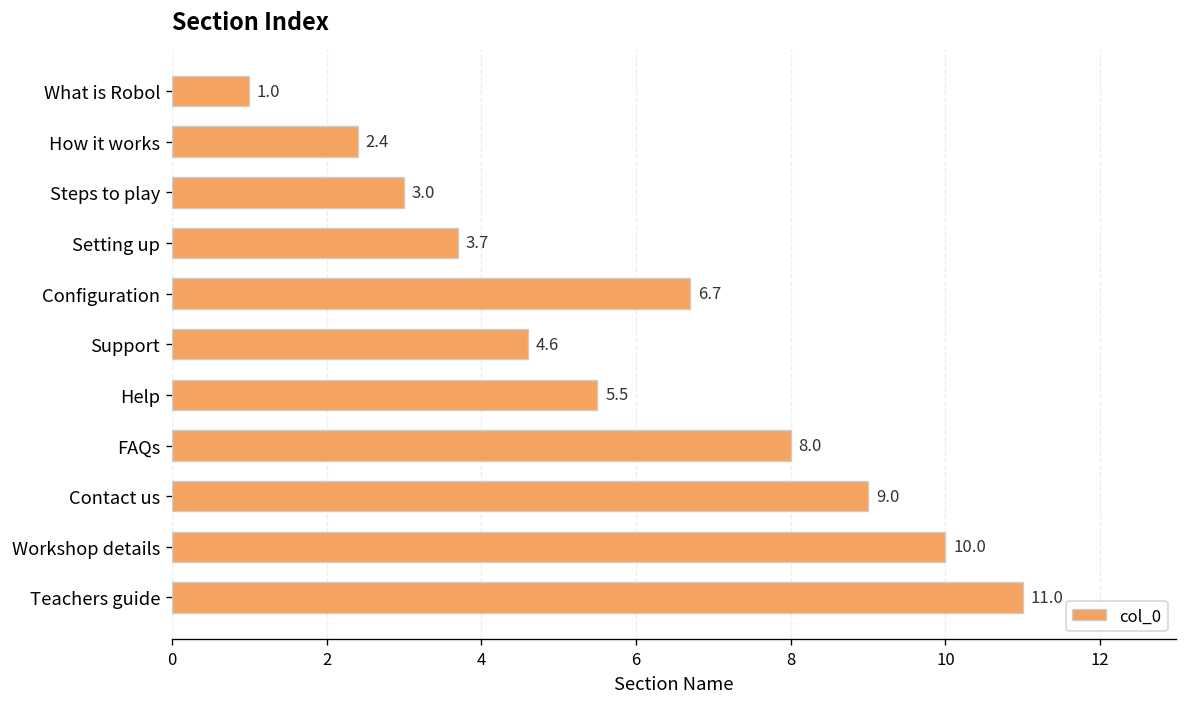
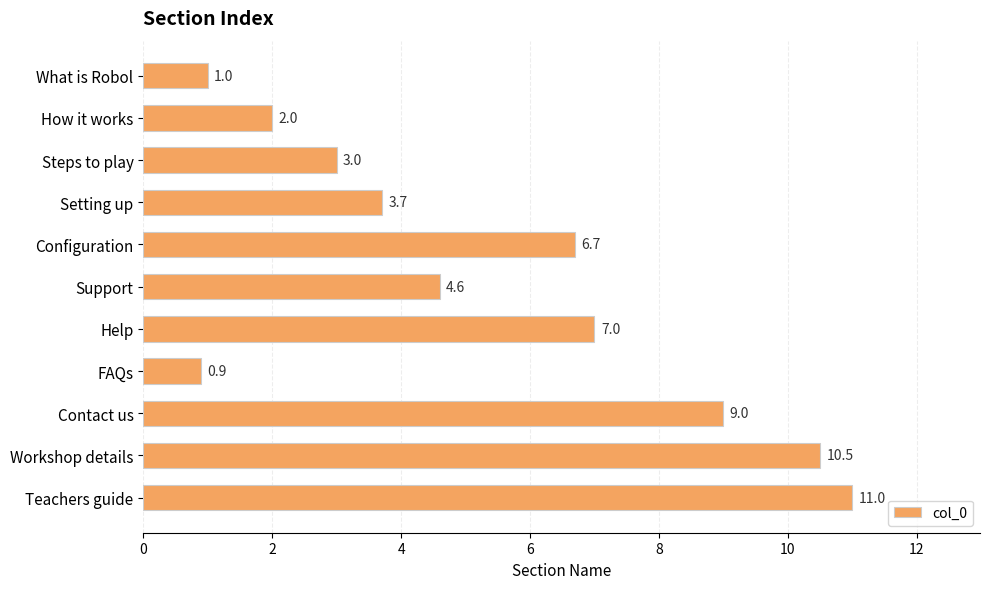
How it works: 2.4 -> 2.0
Help: 5.5 -> 7.0
FAQs: 8.0 -> 0.9
Workshop details: 10.0 -> 10.5
